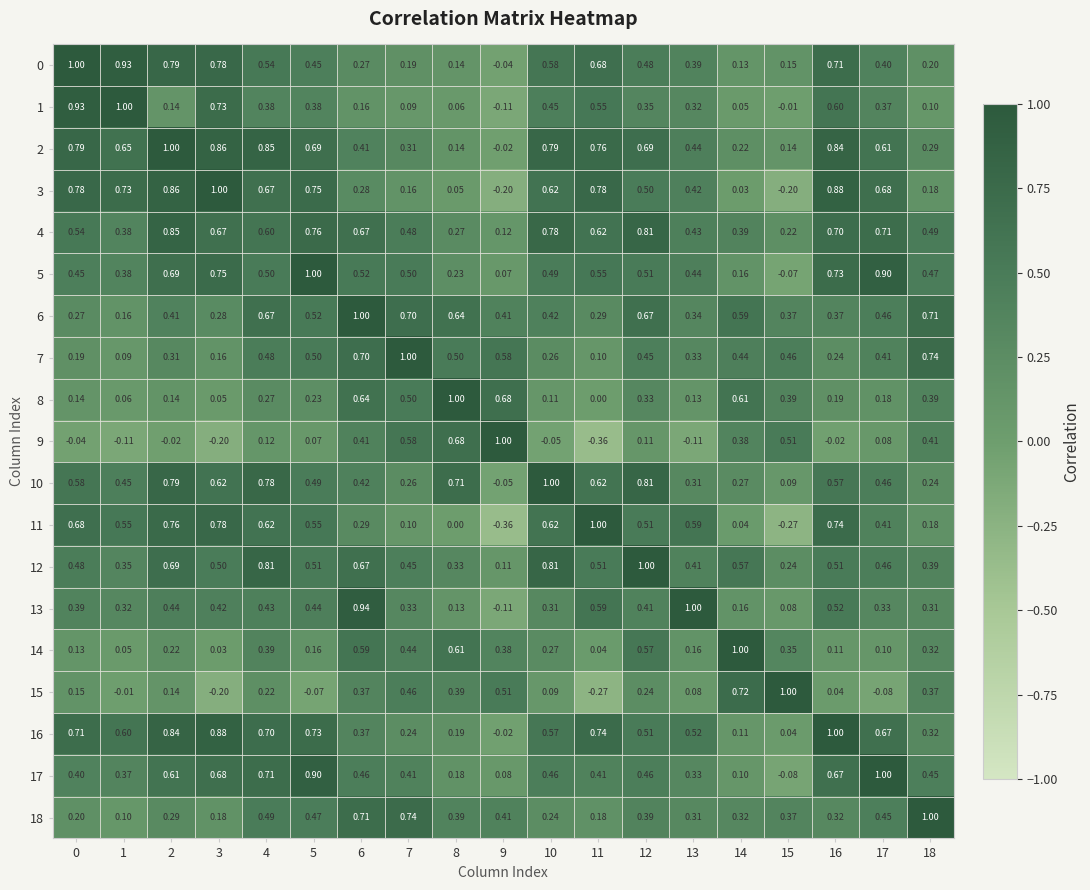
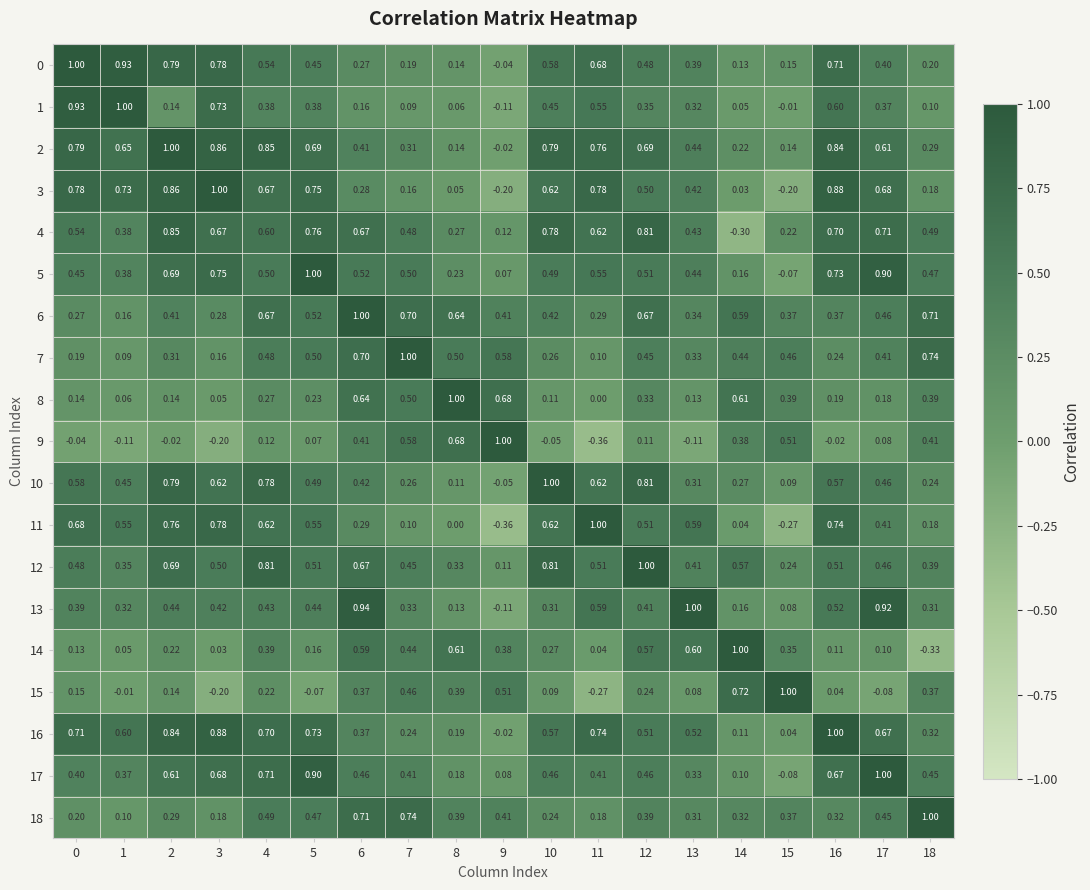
4, 14: 0.39 -> -0.30
10, 8: 0.71 -> 0.11
13, 17: 0.33 -> 0.92
14, 13: 0.16 -> 0.60
14, 18: 0.32 -> -0.33
